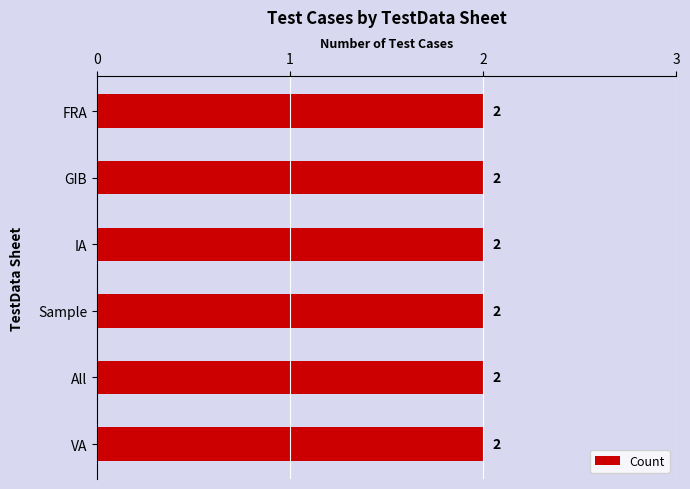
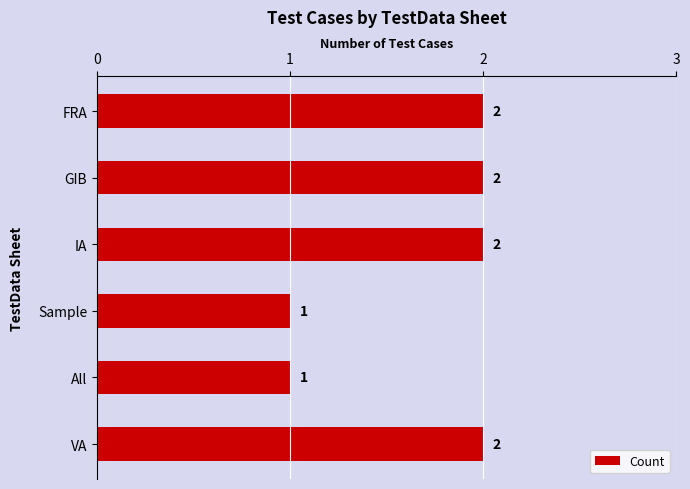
Sample: 2 -> 1
All: 2 -> 1
